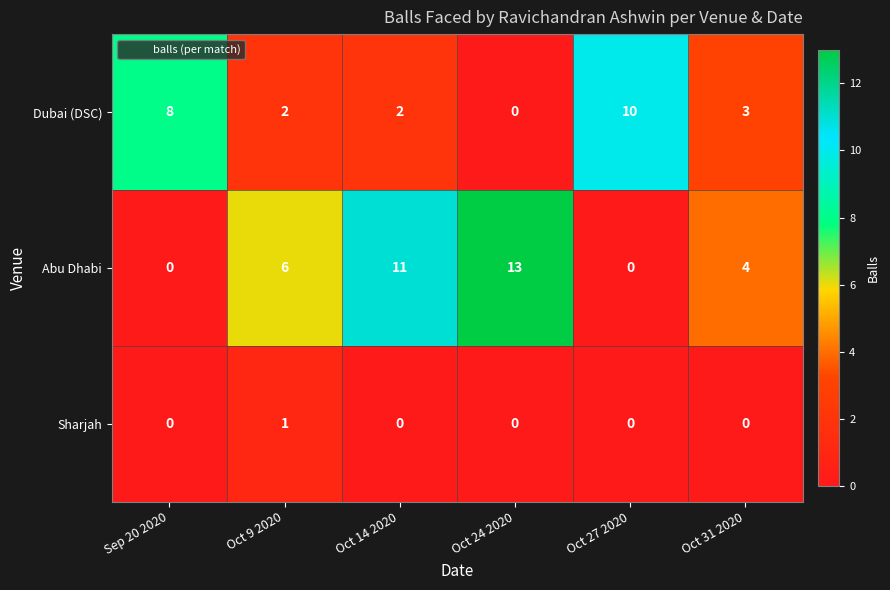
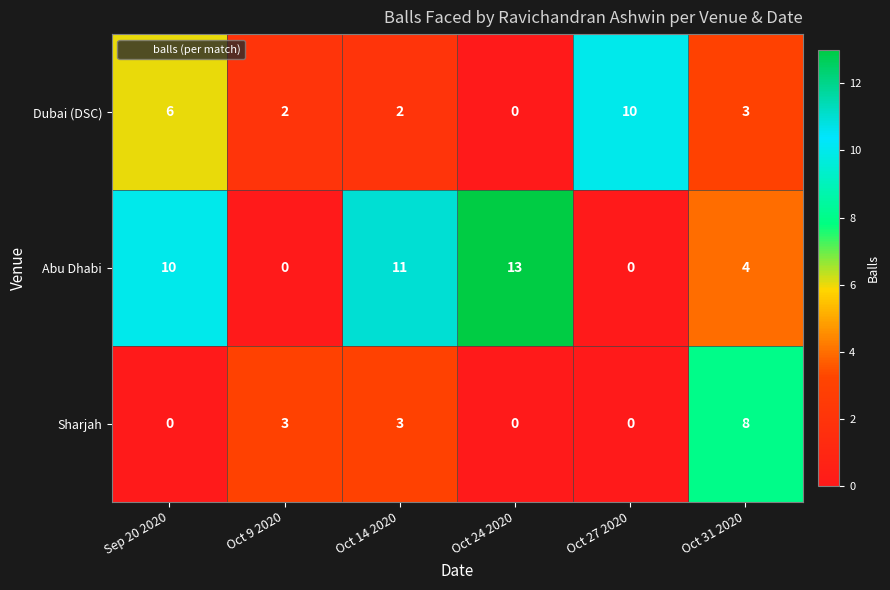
Dubai (DSC), Sep 20 2020: 8 -> 6
Abu Dhabi, Sep 20 2020: 0 -> 10
Abu Dhabi, Oct 9 2020: 6 -> 0
Sharjah, Oct 9 2020: 1 -> 3
Sharjah, Oct 14 2020: 0 -> 3
Sharjah, Oct 31 2020: 0 -> 8
